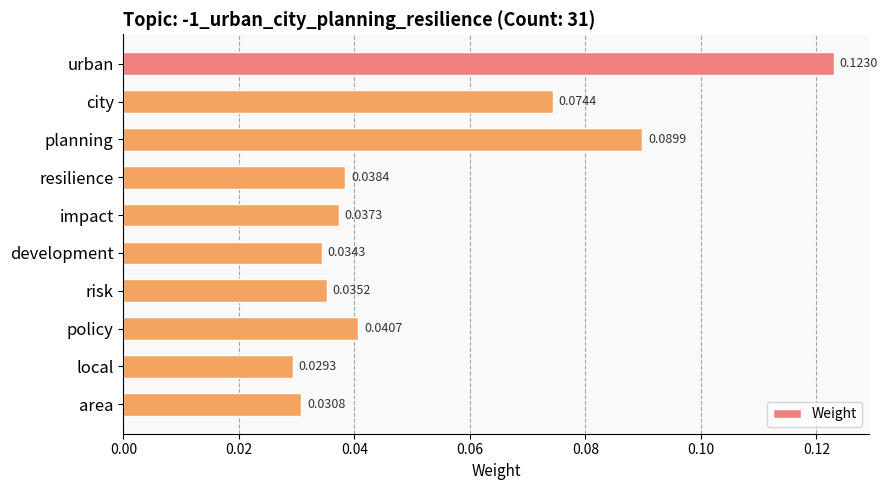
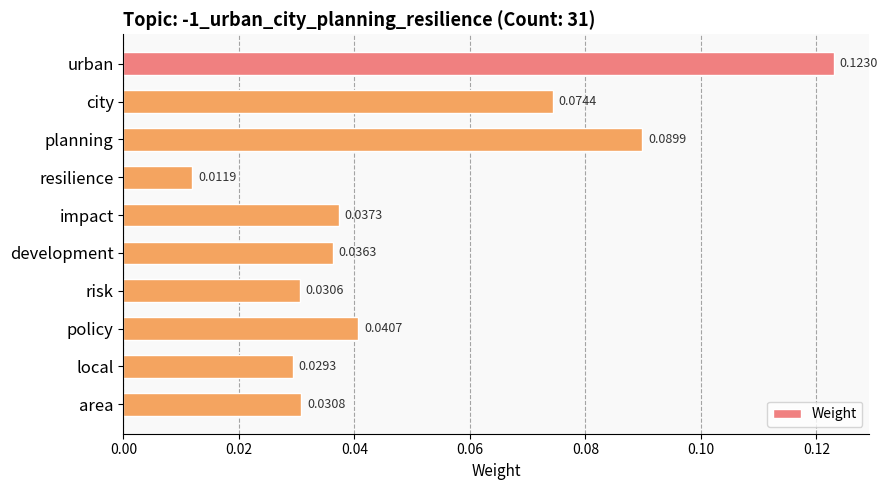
resilience: 0.0384 -> 0.0119
development: 0.0343 -> 0.0363
risk: 0.0352 -> 0.0306
